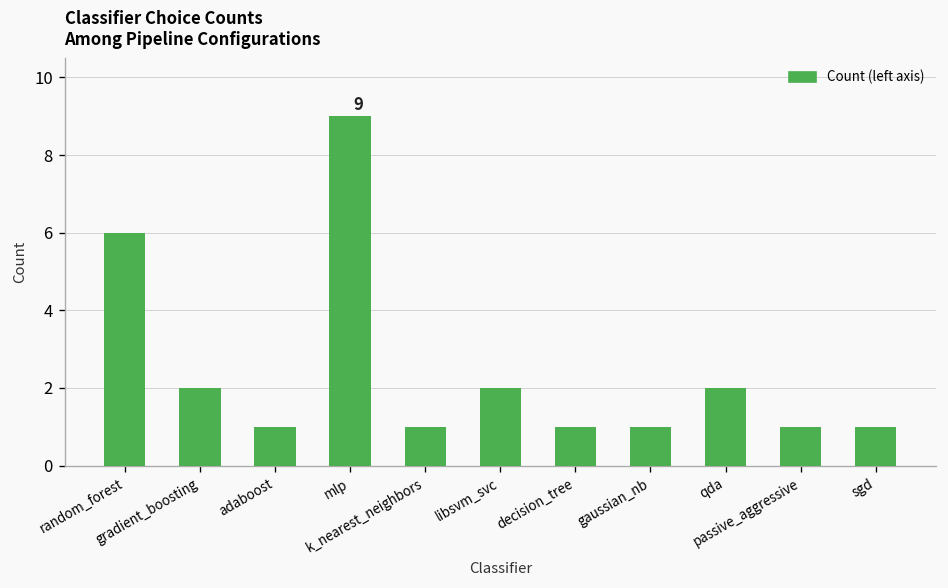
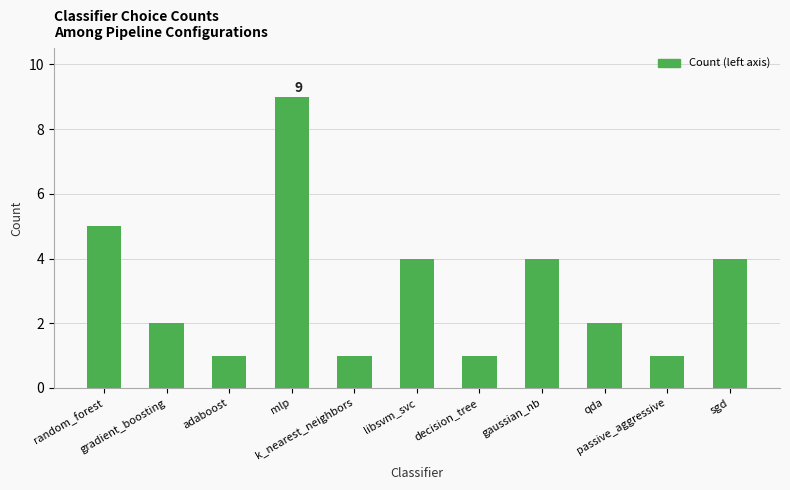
random_forest: 6 -> 5
libsvm_svc: 2 -> 4
gaussian_nb: 1 -> 4
sgd: 1 -> 4
